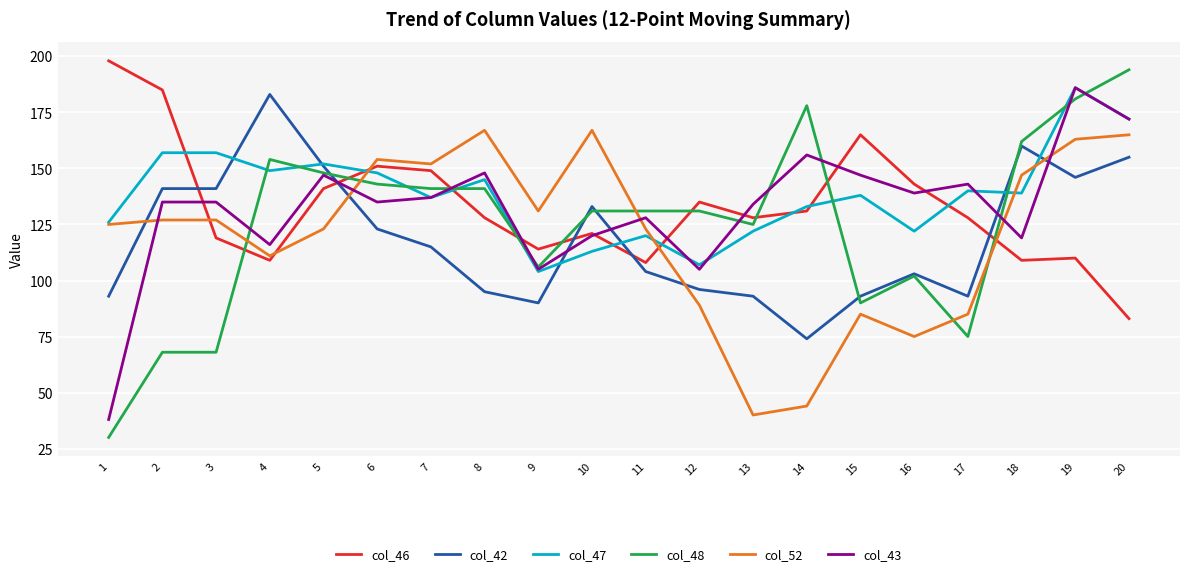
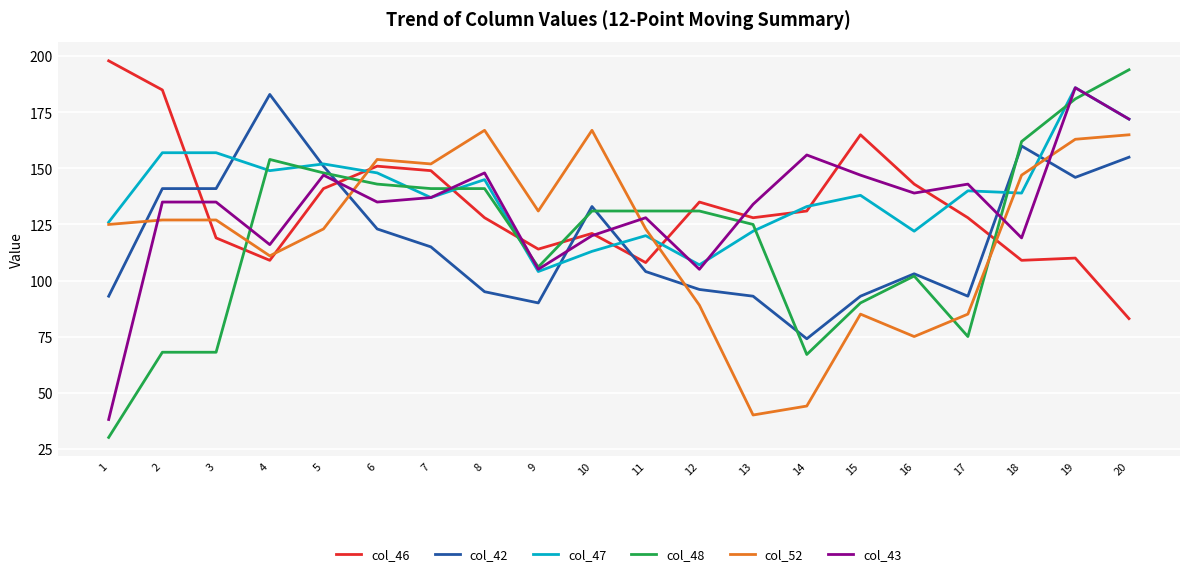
col_48, 14: 178 -> 67
